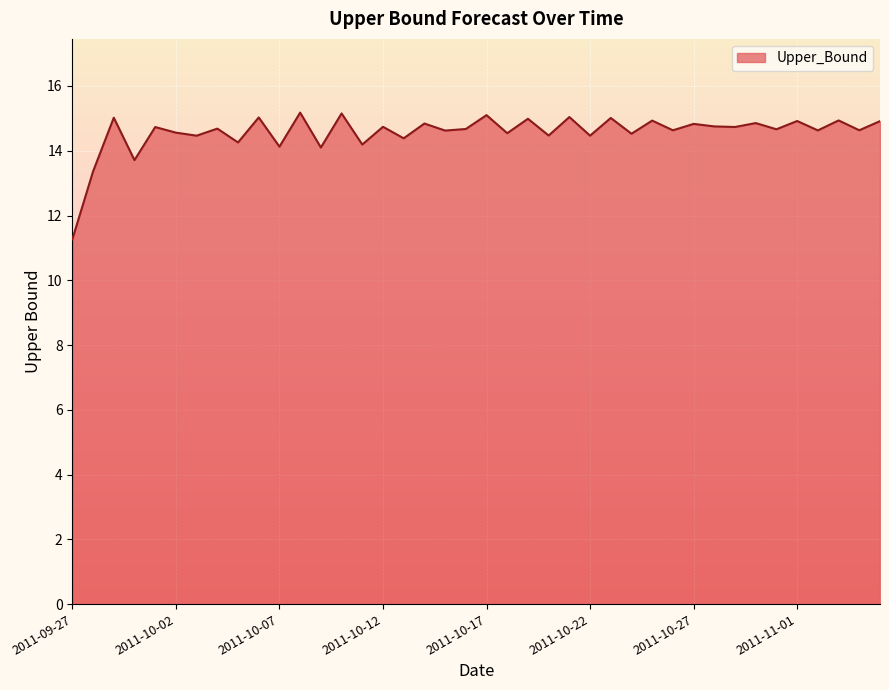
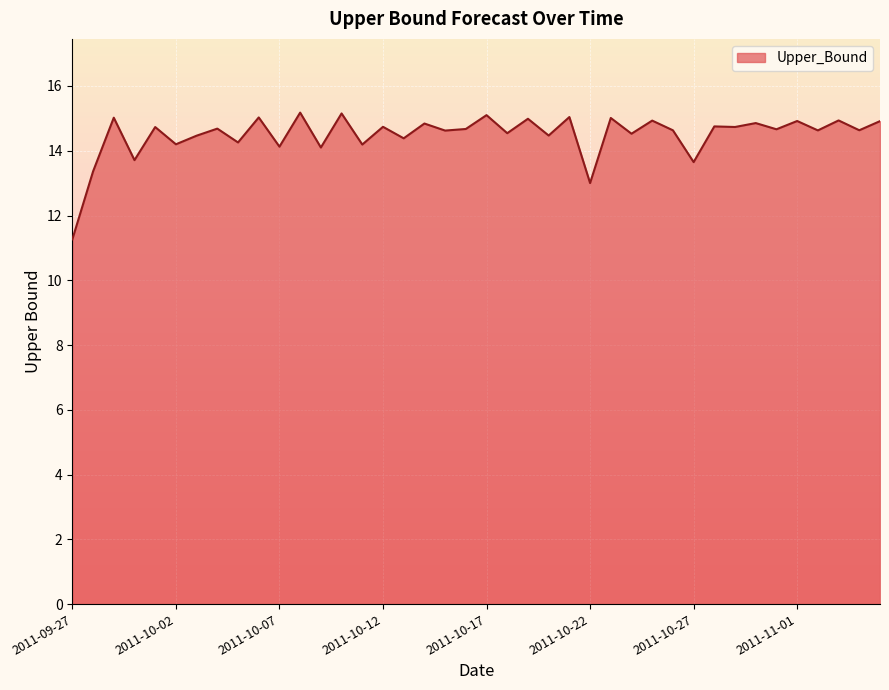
2011-10-02: 14.6 -> 14.2
2011-10-22: 14.5 -> 13.0
2011-10-27: 14.8 -> 13.6
